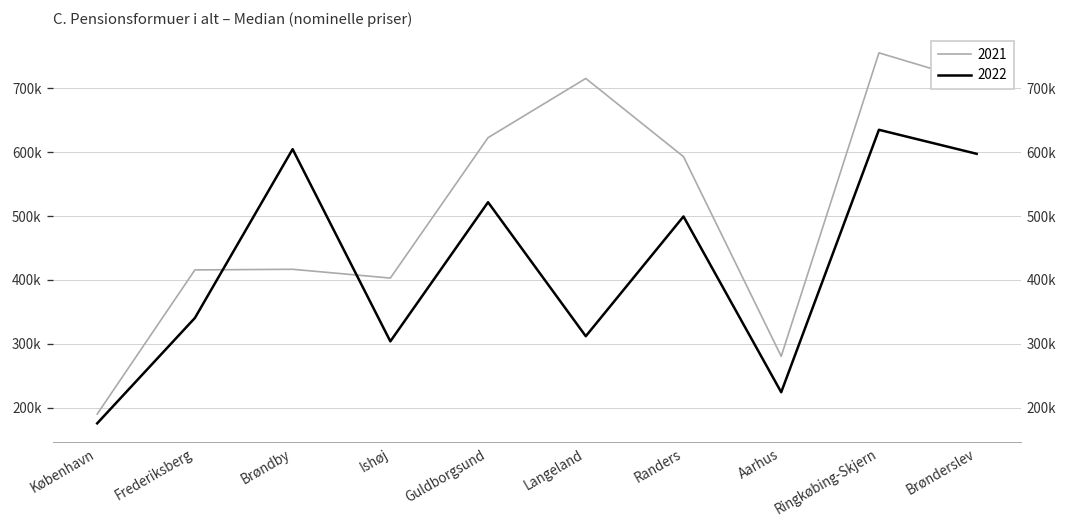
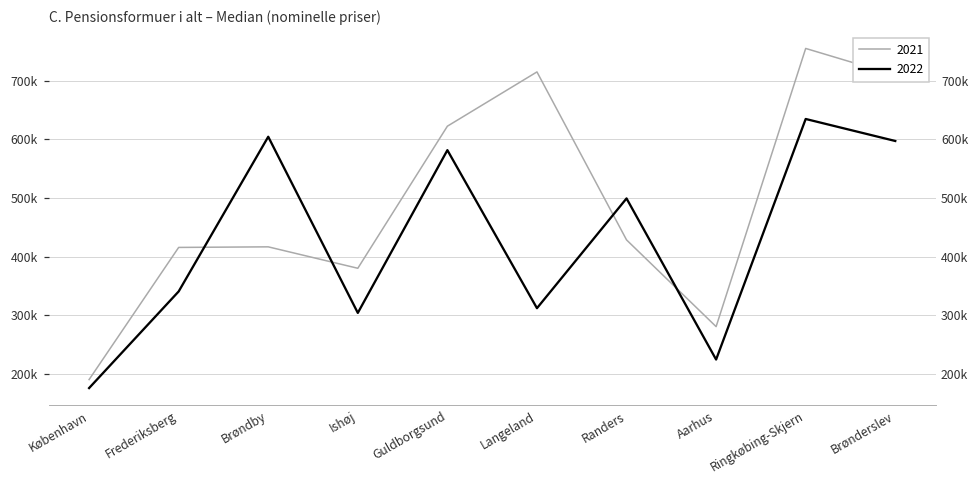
2021, Ishøj: 400000 -> 380000
2022, Guldborgsund: 520000 -> 580000
2021, Randers: 590000 -> 430000
